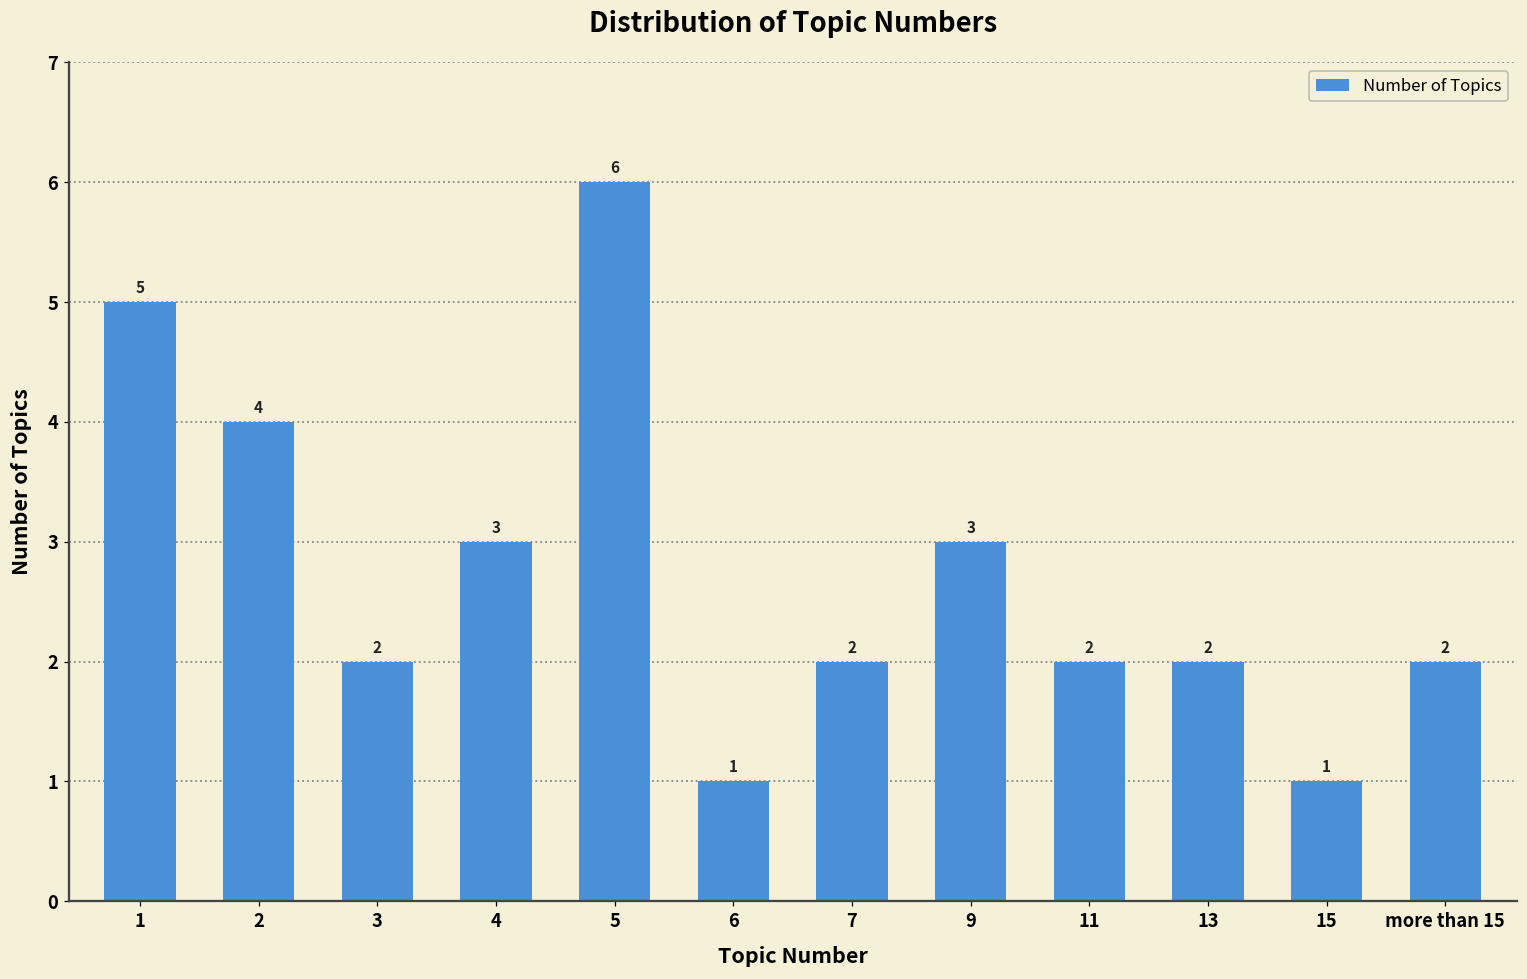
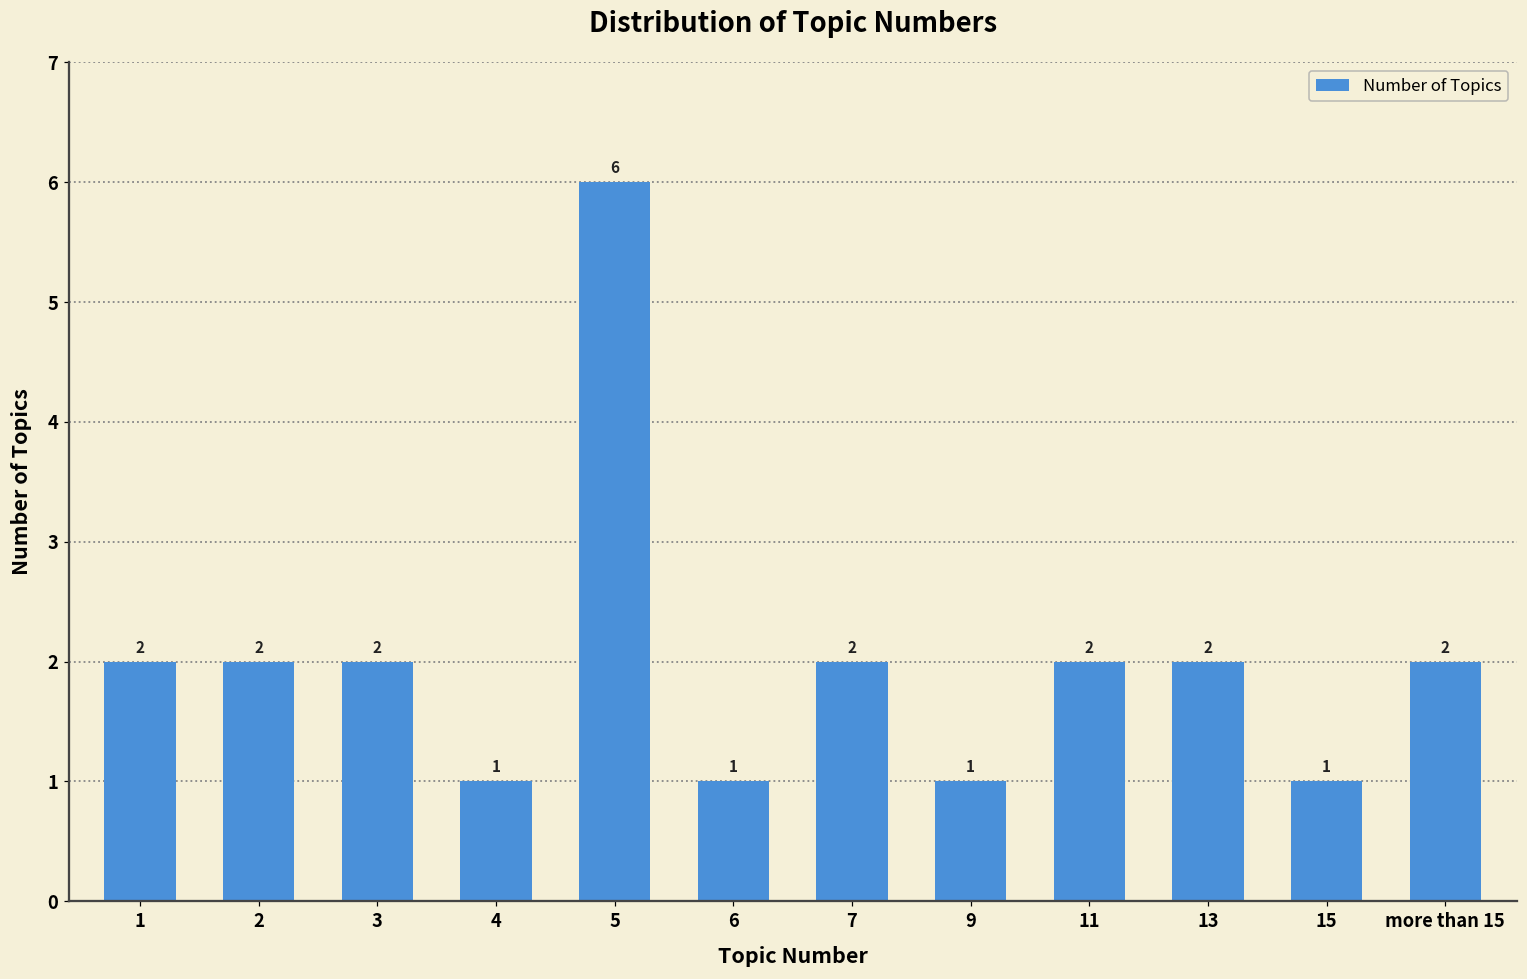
1: 5 -> 2
2: 4 -> 2
4: 3 -> 1
9: 3 -> 1
